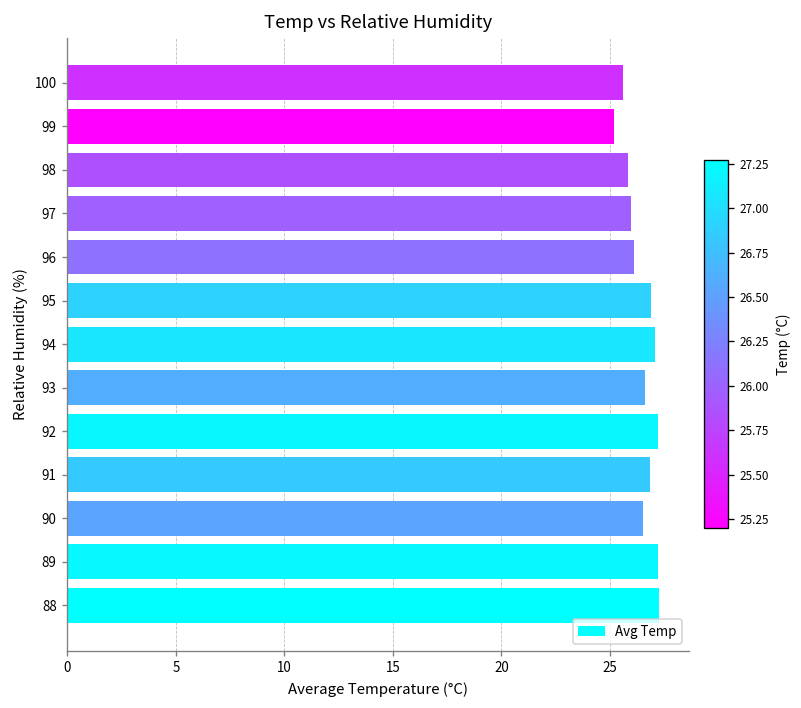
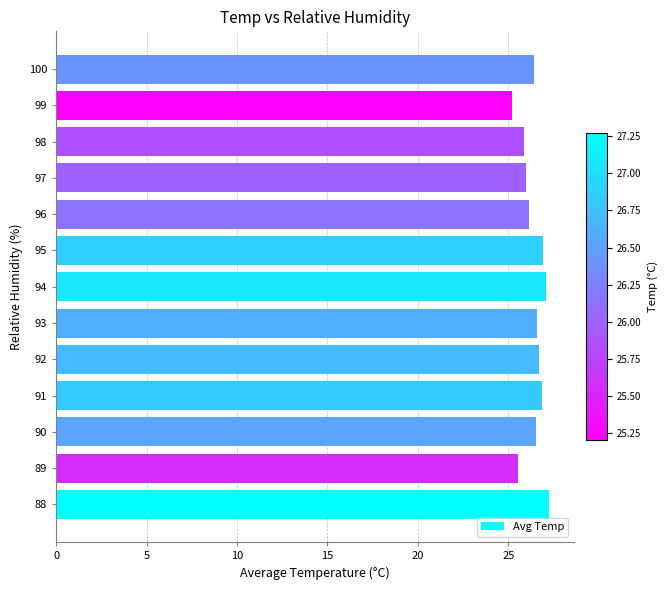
100: 25.6 -> 26.4
92: 27.2 -> 26.7
89: 27.2 -> 25.6
